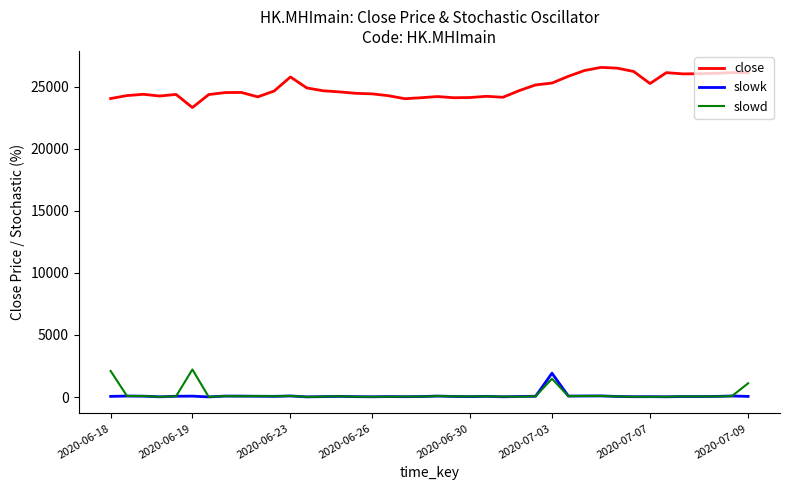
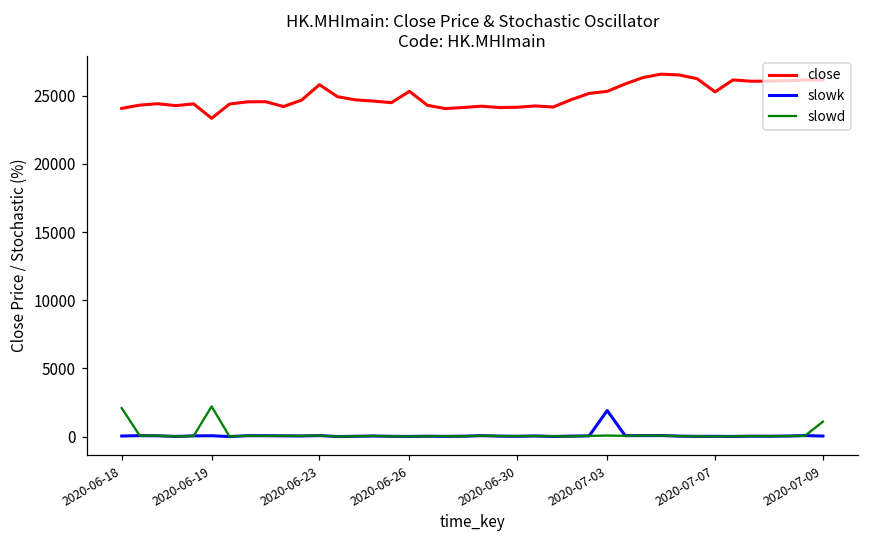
close, 2020-06-26: 24400 -> 25300
slowd, 2020-07-03: 1500 -> 100
